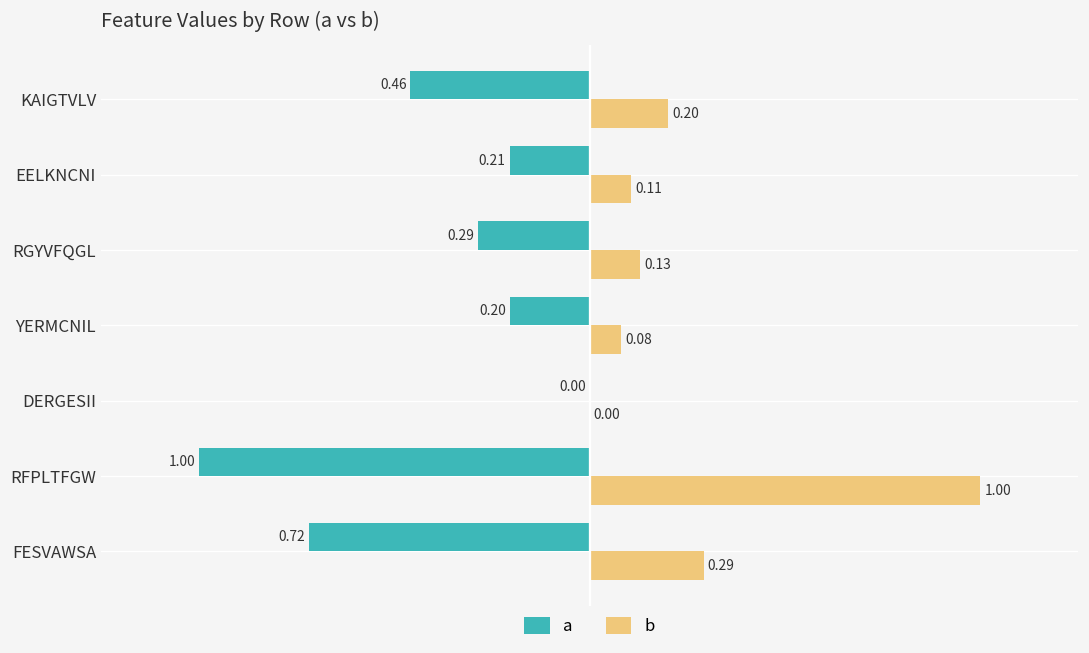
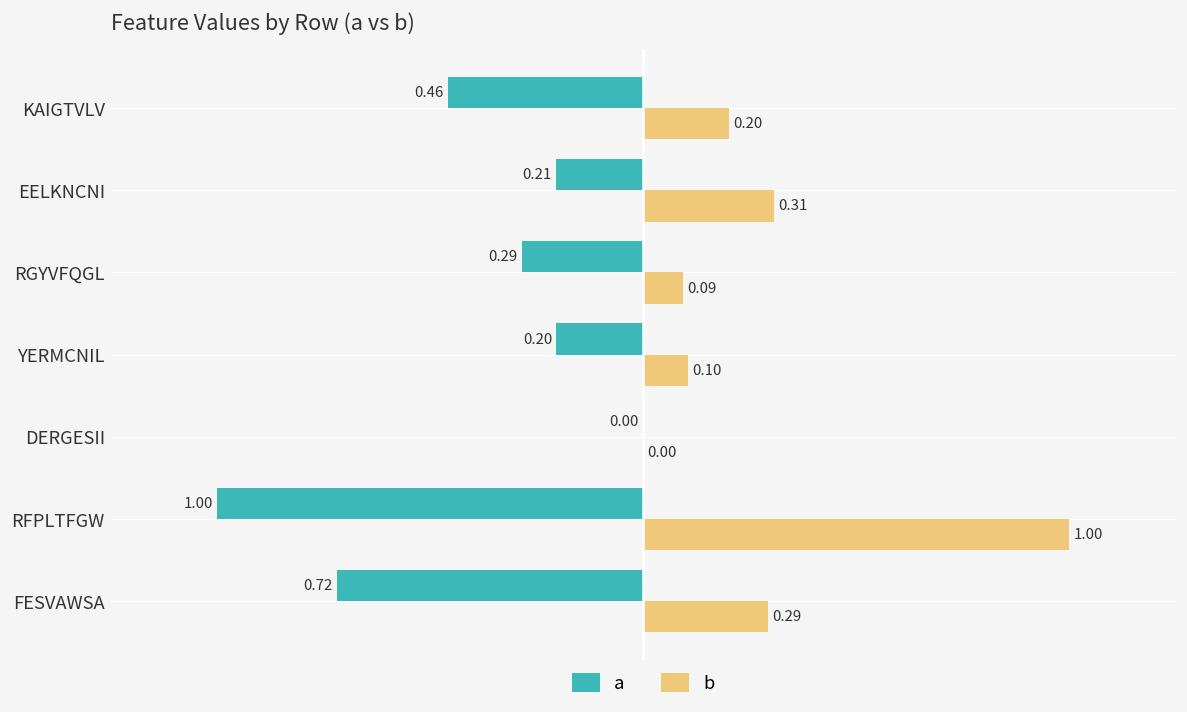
b, EELKNCNI: 0.11 -> 0.31
b, RGYVFQGL: 0.13 -> 0.09
b, YERMCNIL: 0.08 -> 0.10
